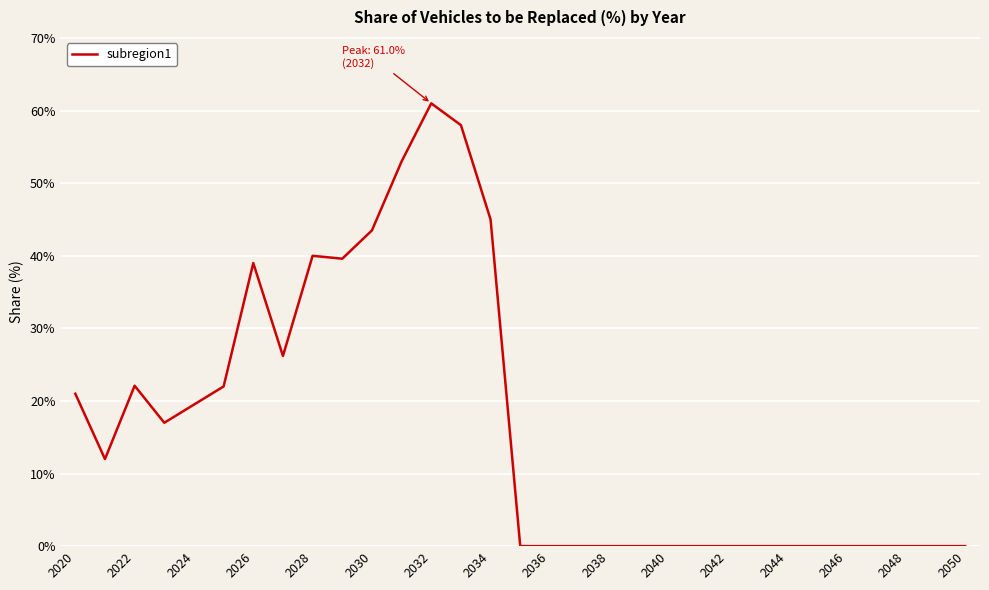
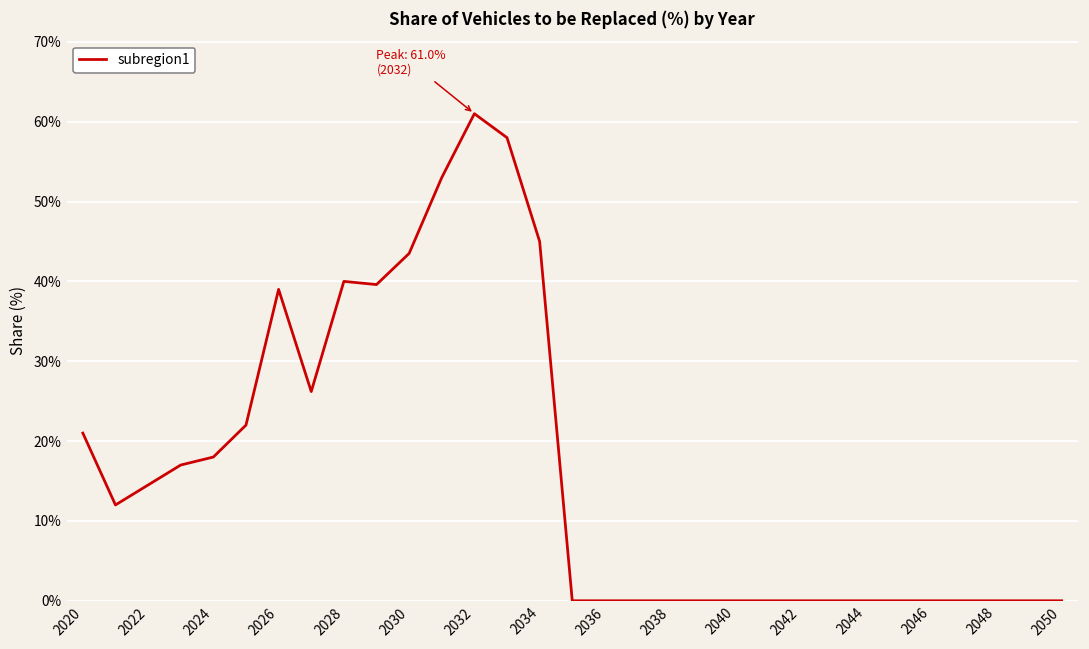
2022: 22% -> 14%
2024: 20% -> 18%
